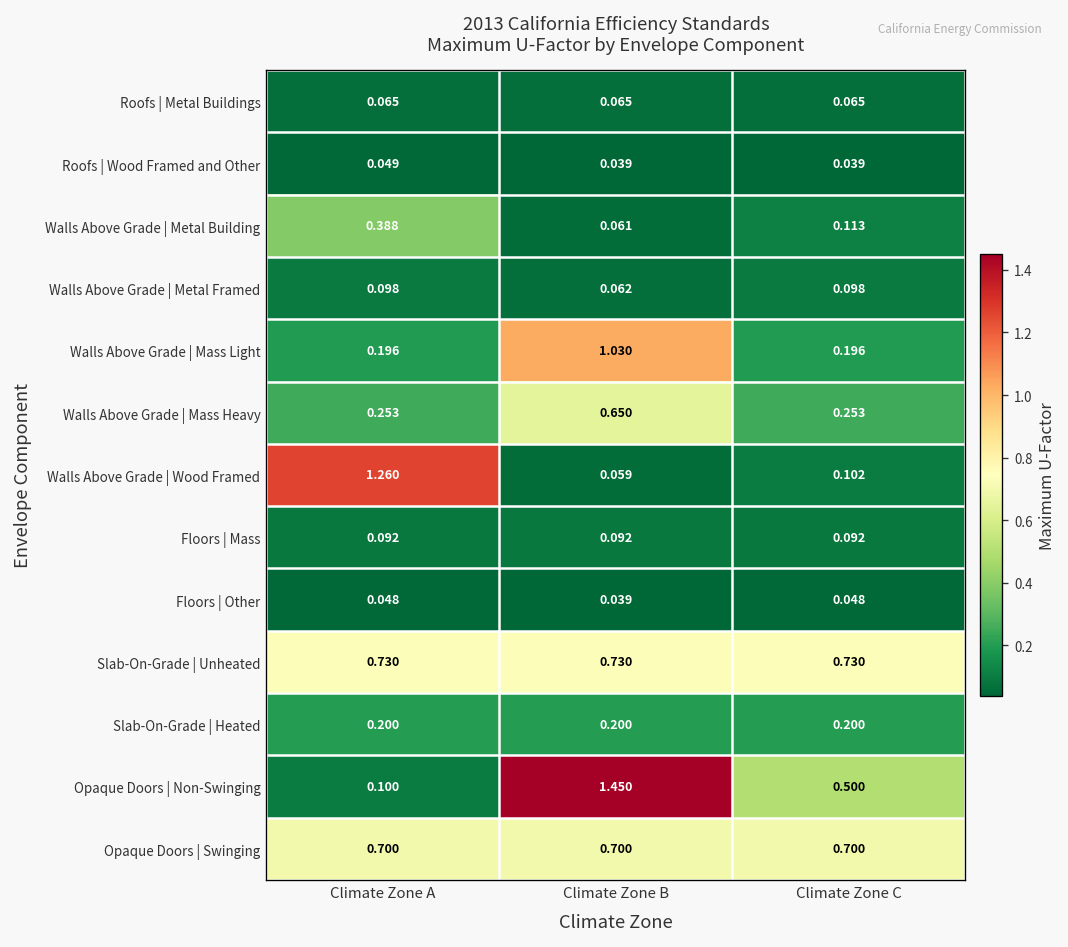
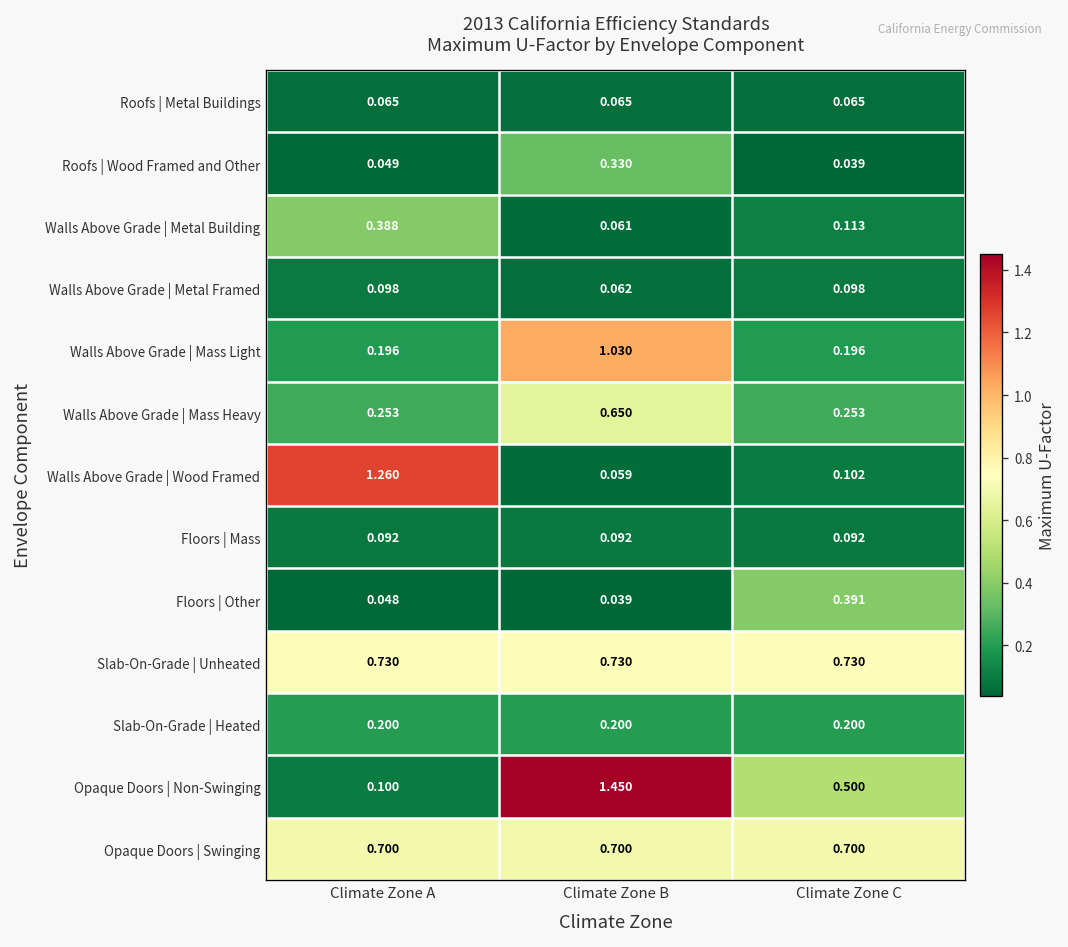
Roofs | Wood Framed and Other, Climate Zone B: 0.039 -> 0.330
Floors | Other, Climate Zone C: 0.048 -> 0.391
